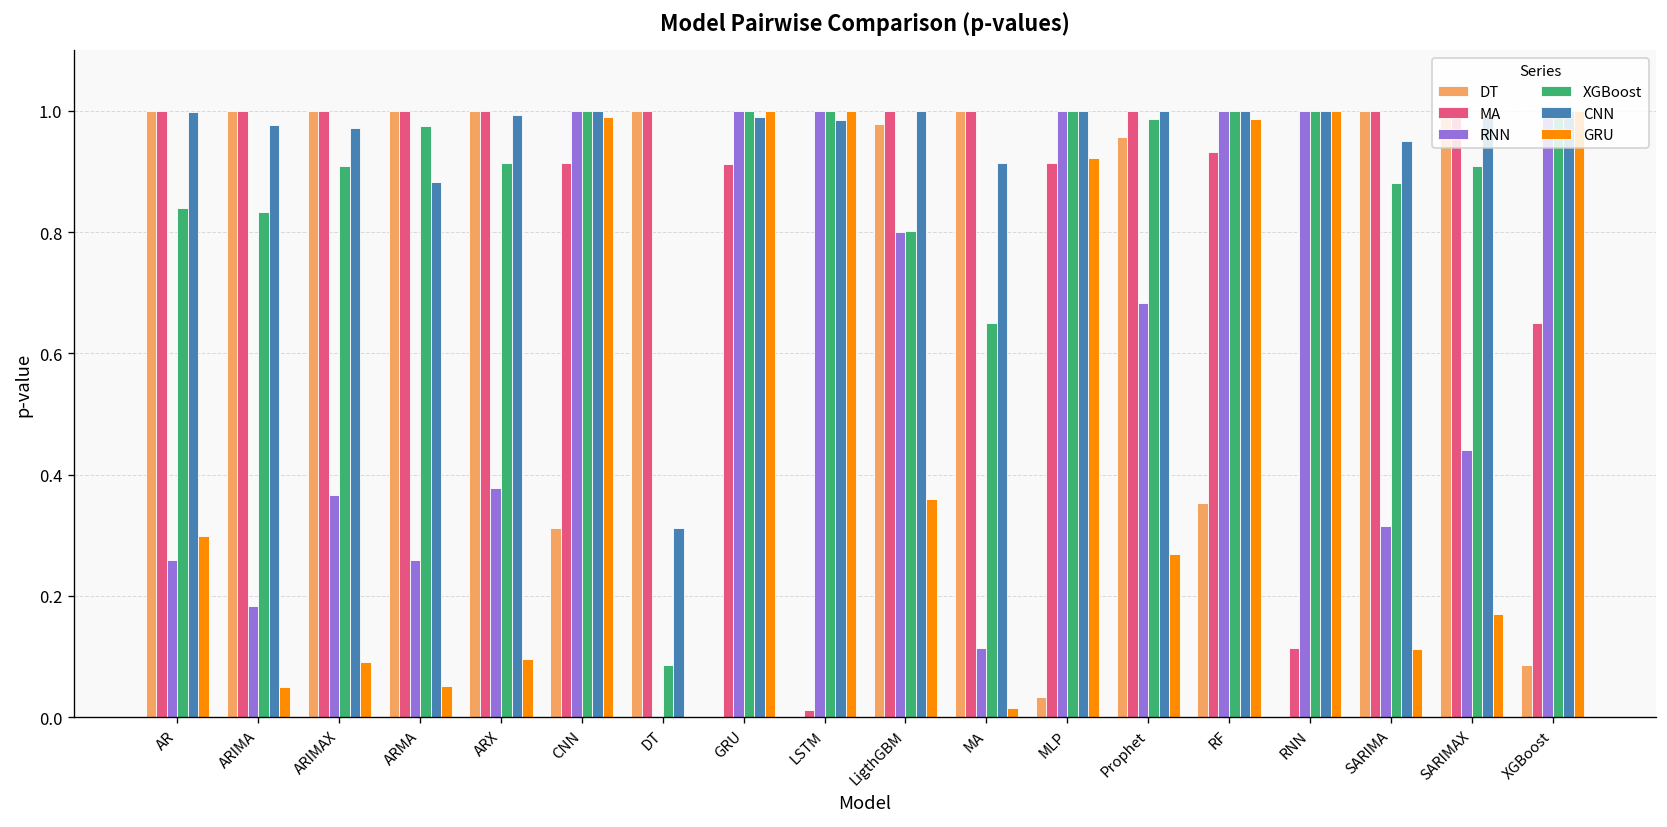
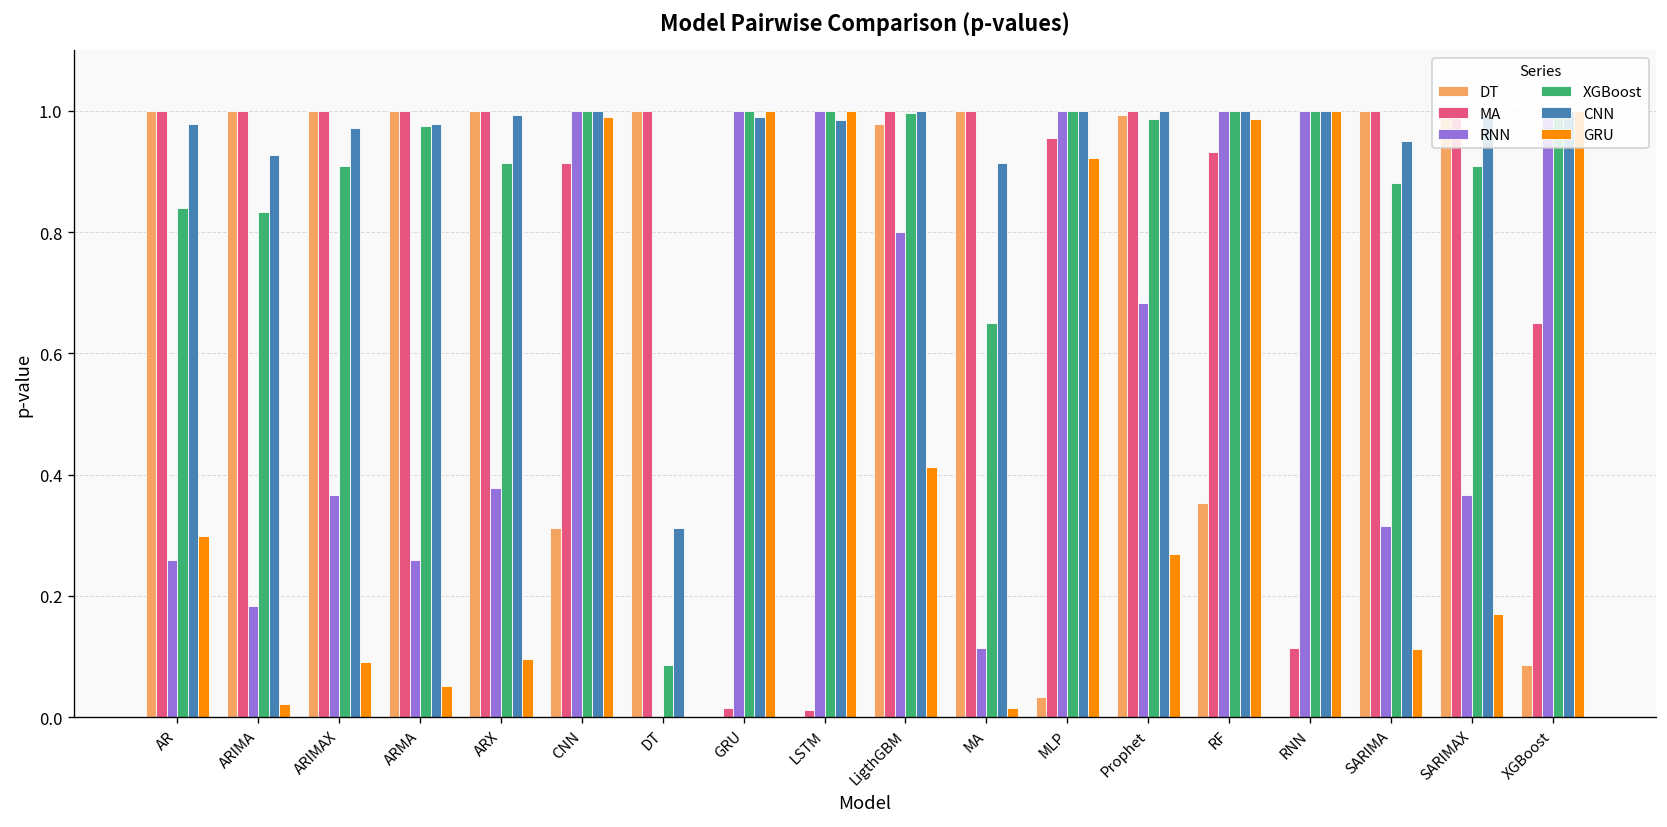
CNN, AR: 1.00 -> 0.98
CNN, ARIMA: 0.98 -> 0.93
GRU, ARIMA: 0.05 -> 0.02
CNN, ARMA: 0.88 -> 0.98
MA, GRU: 0.91 -> 0.02
XGBoost, LigthGBM: 0.80 -> 1.00
GRU, LigthGBM: 0.36 -> 0.41
MA, MLP: 0.91 -> 0.95
DT, Prophet: 0.96 -> 0.99
RNN, SARIMAX: 0.44 -> 0.37
